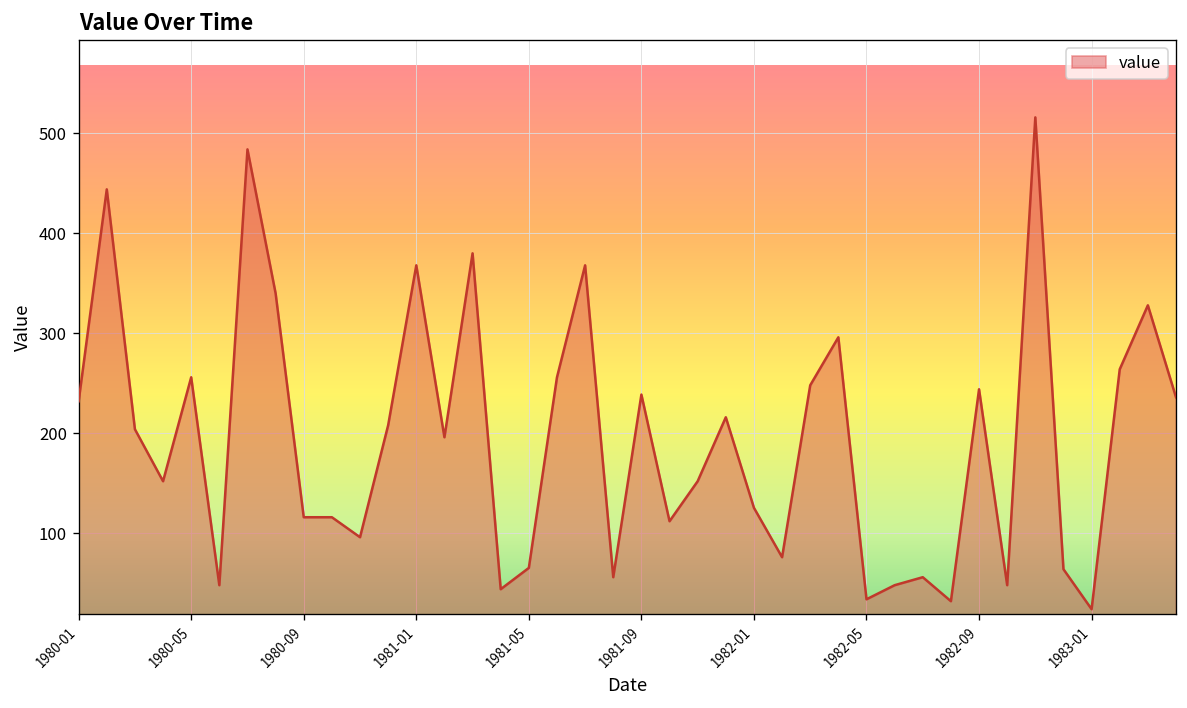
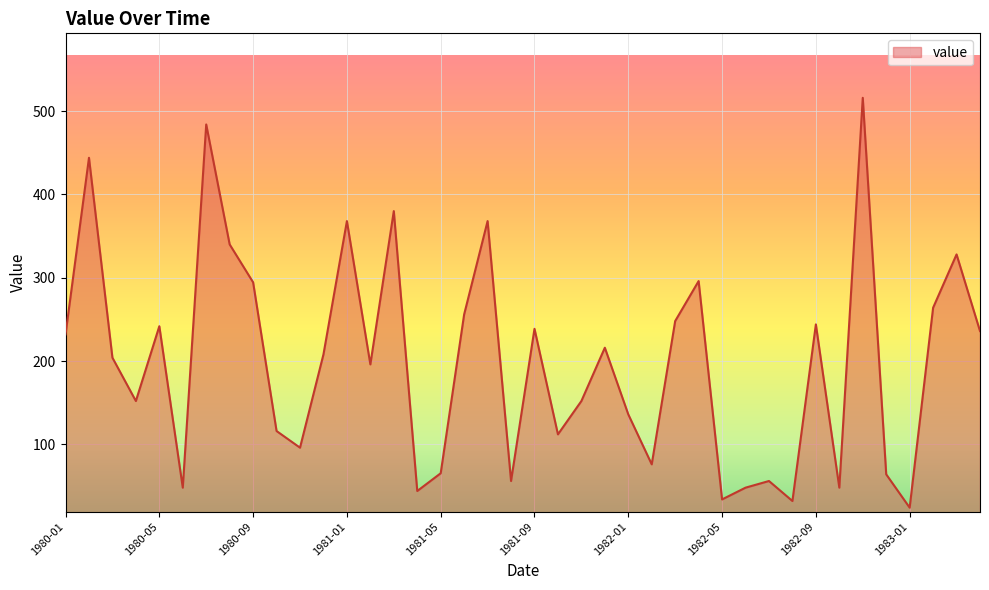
1980-05: 260 -> 240
1980-09: 120 -> 290
1982-01: 130 -> 140
